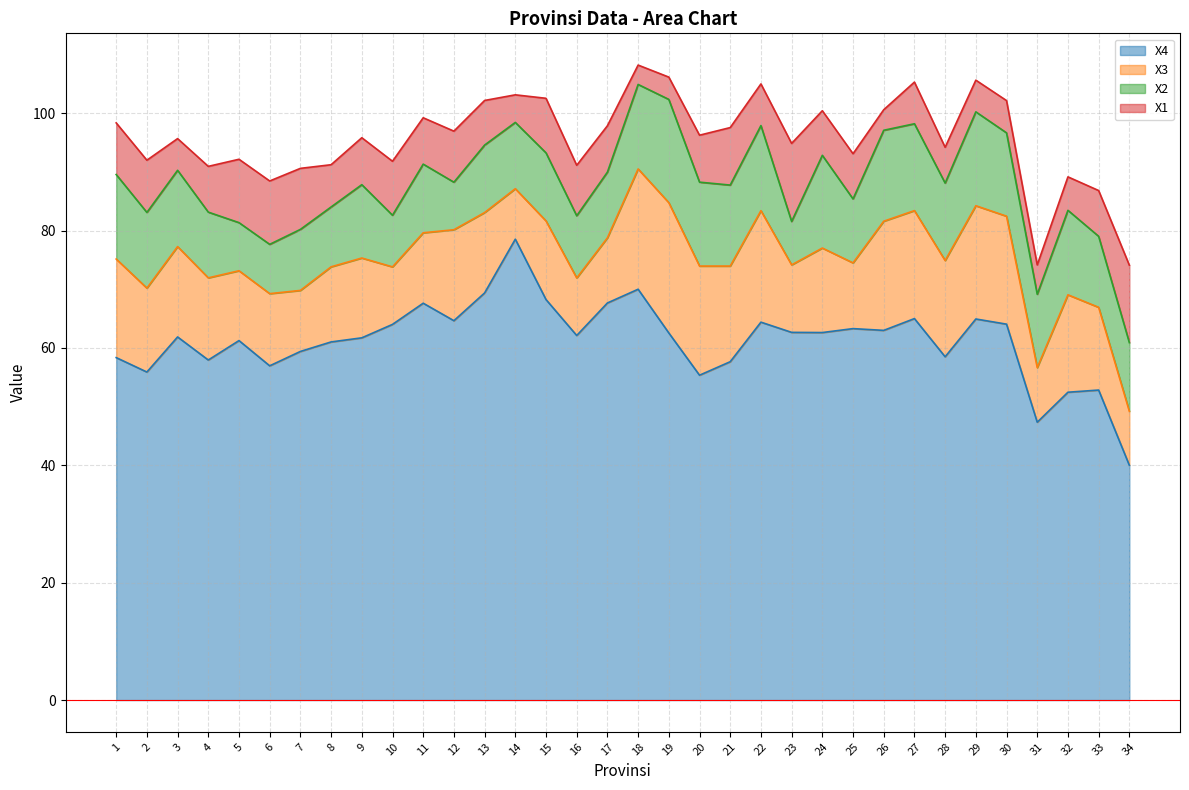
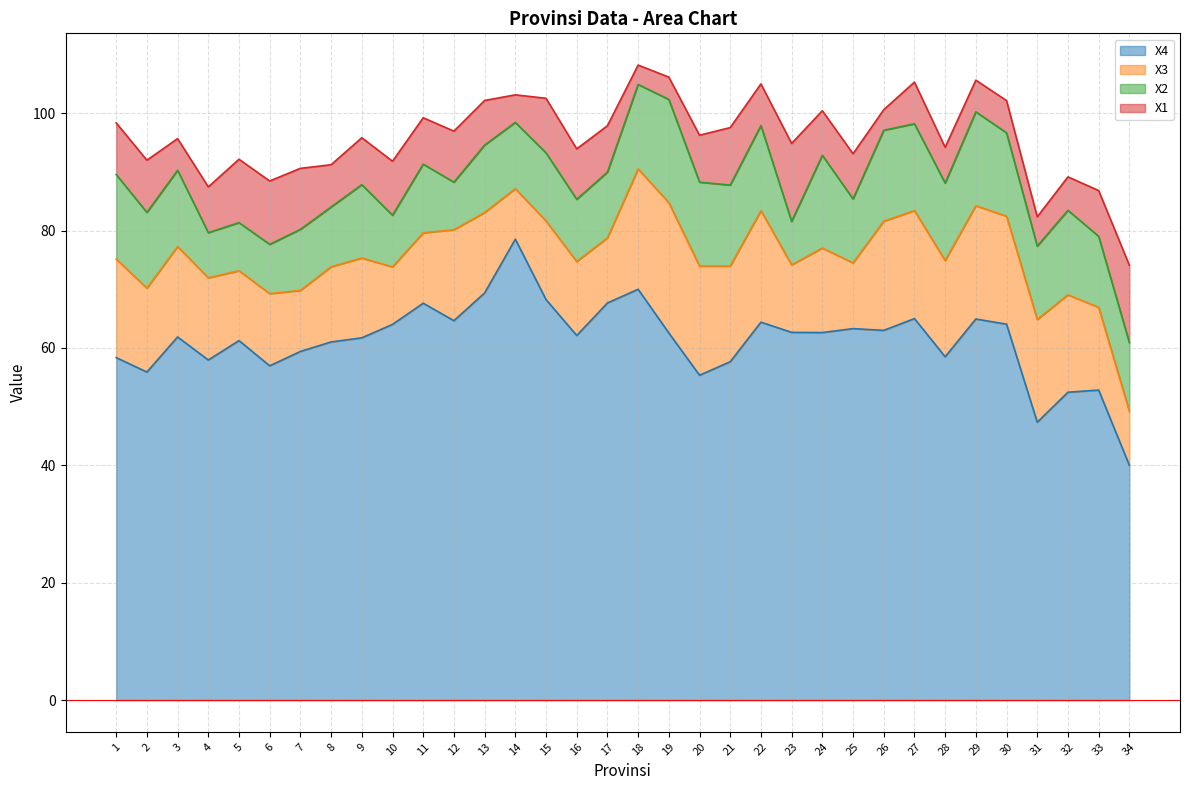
X2, 4: 11 -> 8
X3, 16: 10 -> 13
X3, 31: 9 -> 17
